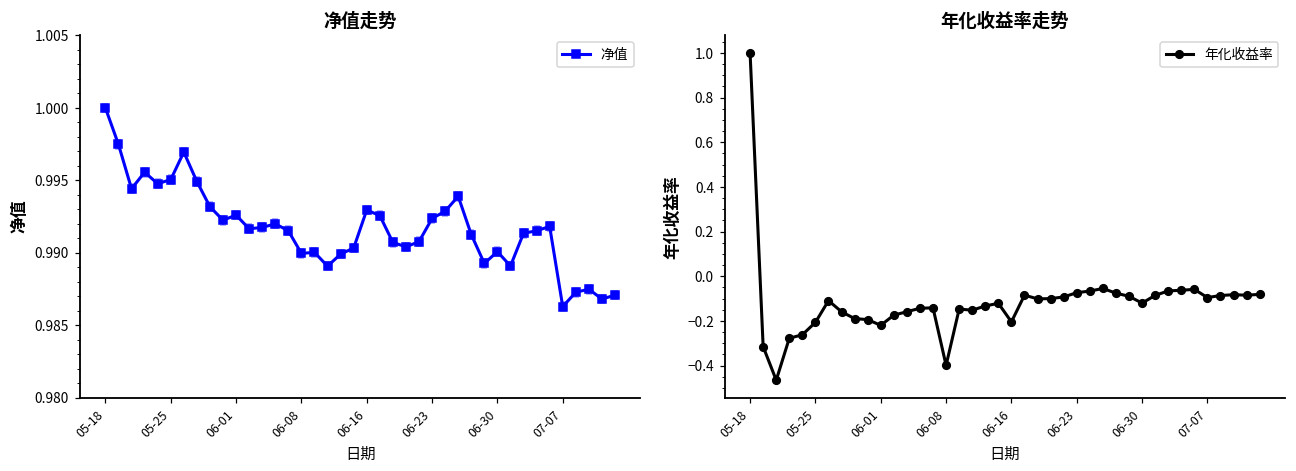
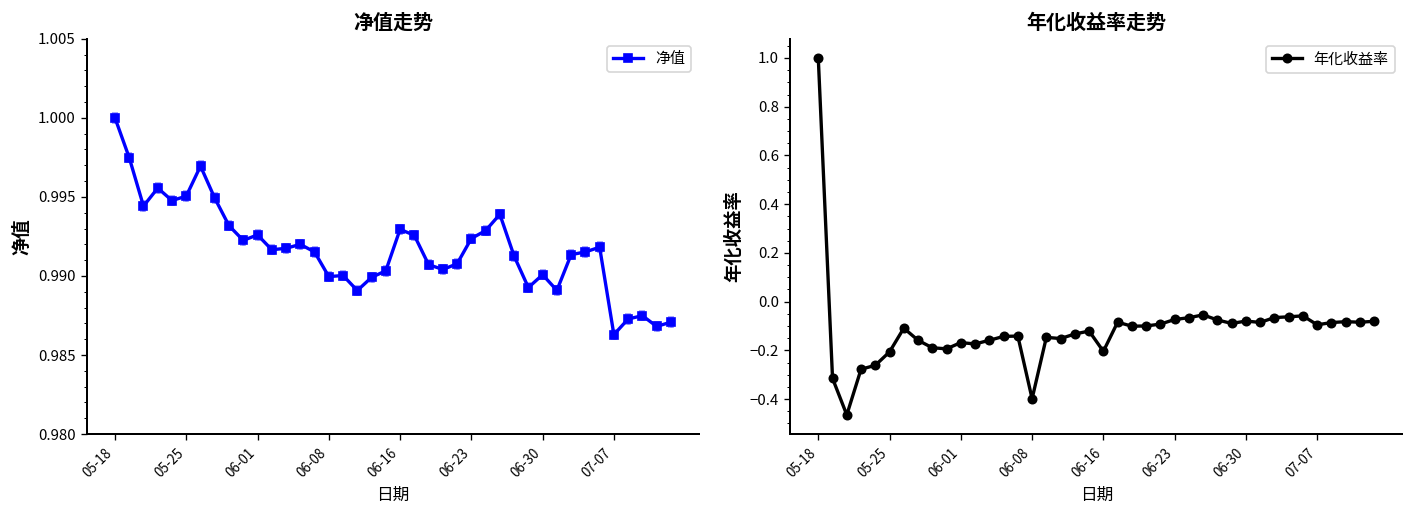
年化收益率走势, 年化收益率, 06-01: -0.22 -> -0.17
年化收益率走势, 年化收益率, 06-30: -0.12 -> -0.08
